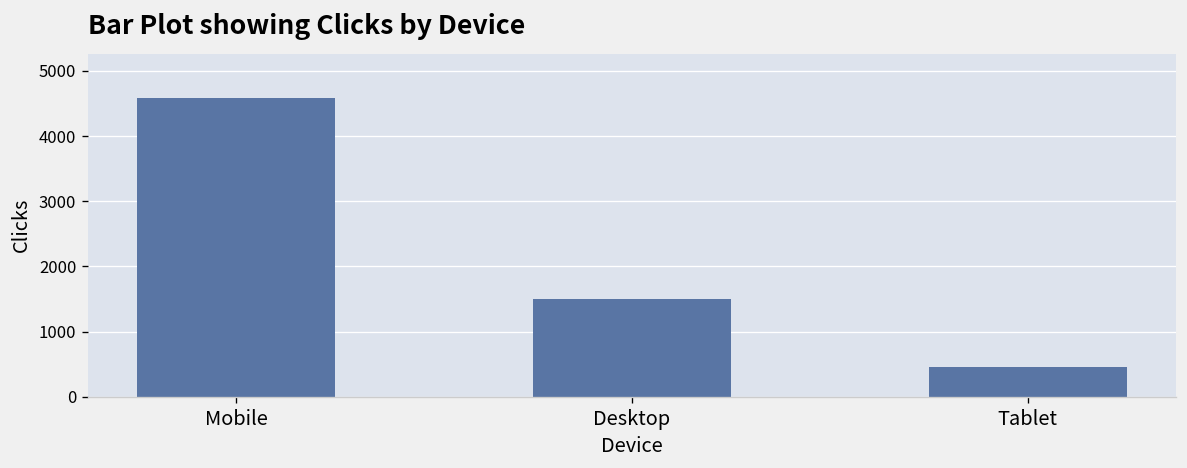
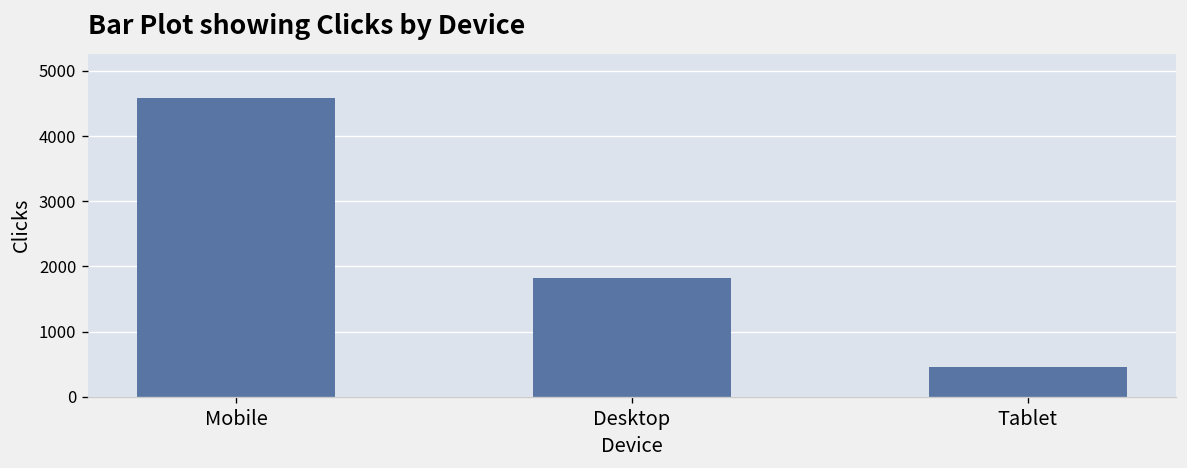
Desktop: 1500 -> 1800
